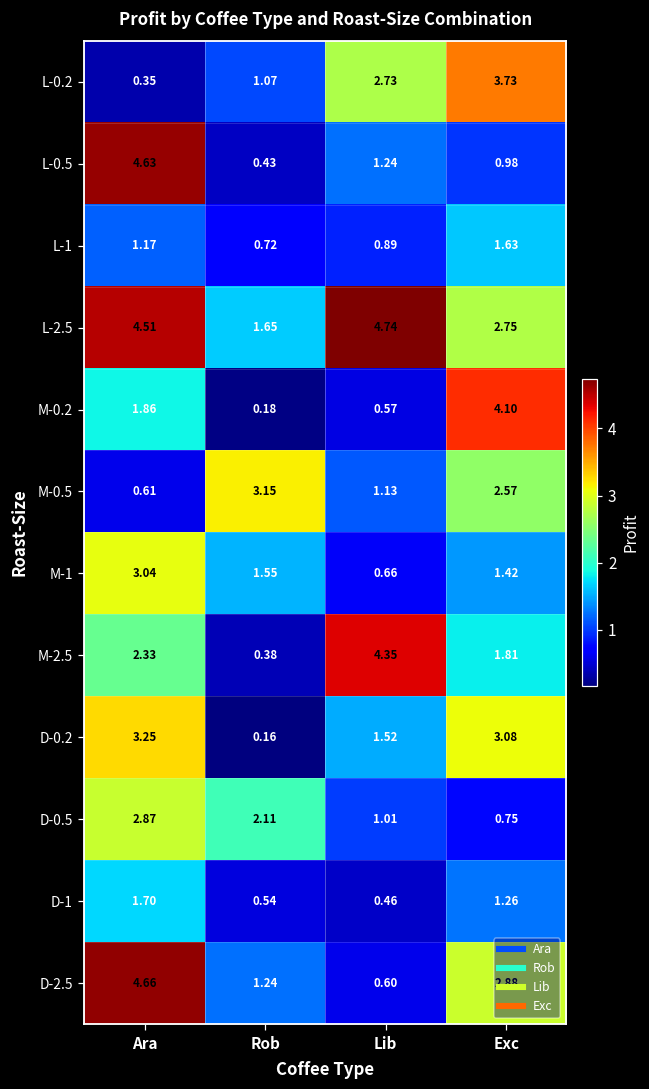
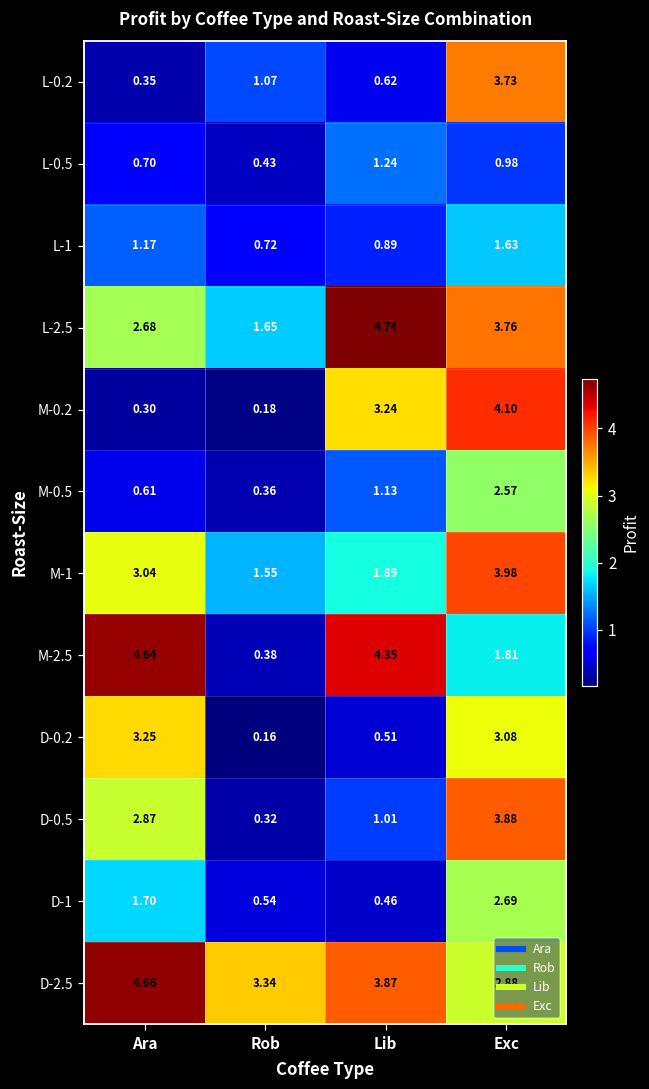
L-0.2, Lib: 2.73 -> 0.62
L-0.5, Ara: 4.63 -> 0.70
L-2.5, Ara: 4.51 -> 2.68
L-2.5, Exc: 2.75 -> 3.76
M-0.2, Ara: 1.86 -> 0.30
M-0.2, Lib: 0.57 -> 3.24
M-0.5, Rob: 3.15 -> 0.36
M-1, Lib: 0.66 -> 1.89
M-1, Exc: 1.42 -> 3.98
M-2.5, Ara: 2.33 -> 4.64
D-0.2, Lib: 1.52 -> 0.51
D-0.5, Rob: 2.11 -> 0.32
D-0.5, Exc: 0.75 -> 3.88
D-1, Exc: 1.26 -> 2.69
D-2.5, Rob: 1.24 -> 3.34
D-2.5, Lib: 0.60 -> 3.87
